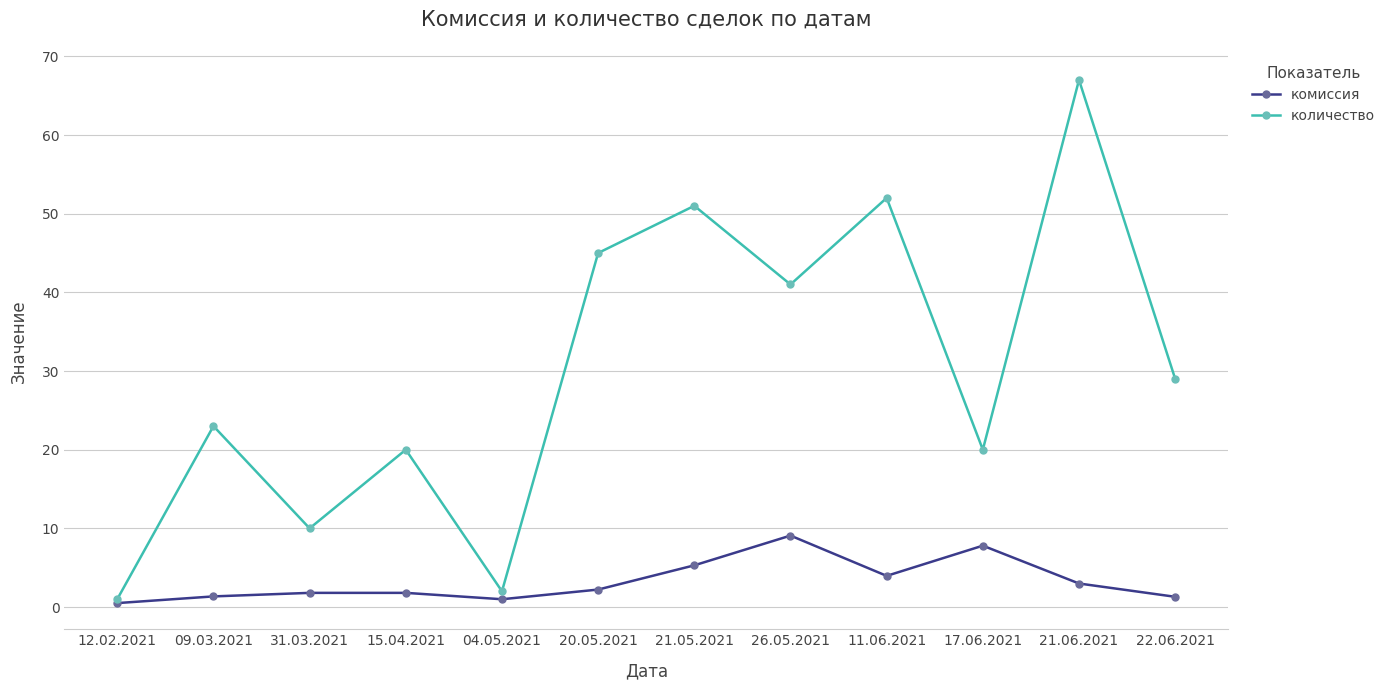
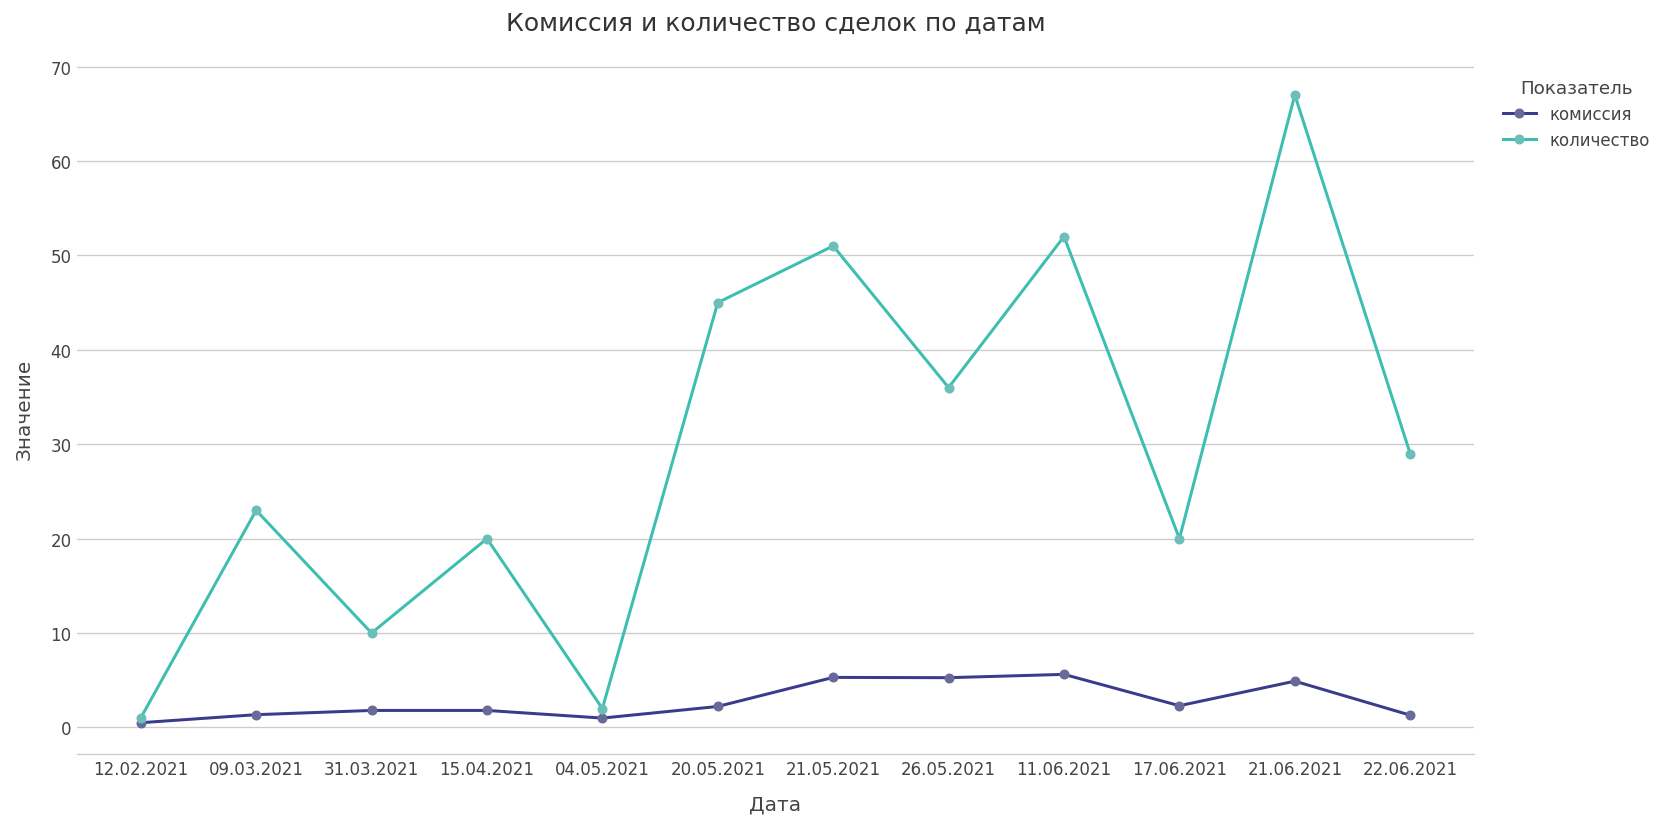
комиссия, 26.05.2021: 9 -> 5
количество, 26.05.2021: 41 -> 36
комиссия, 11.06.2021: 4 -> 6
комиссия, 17.06.2021: 8 -> 2
комиссия, 21.06.2021: 3 -> 5
